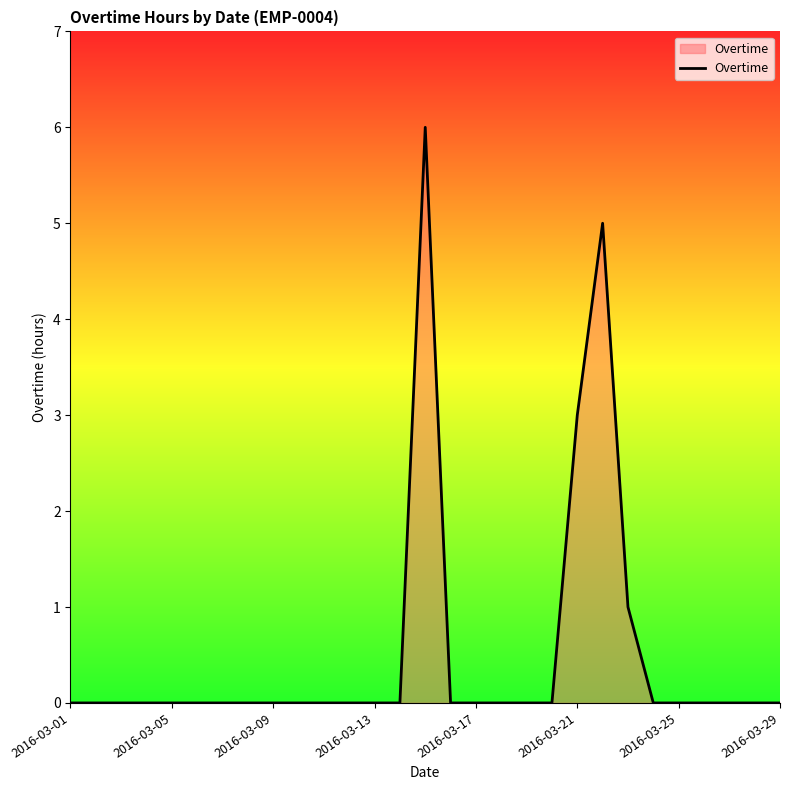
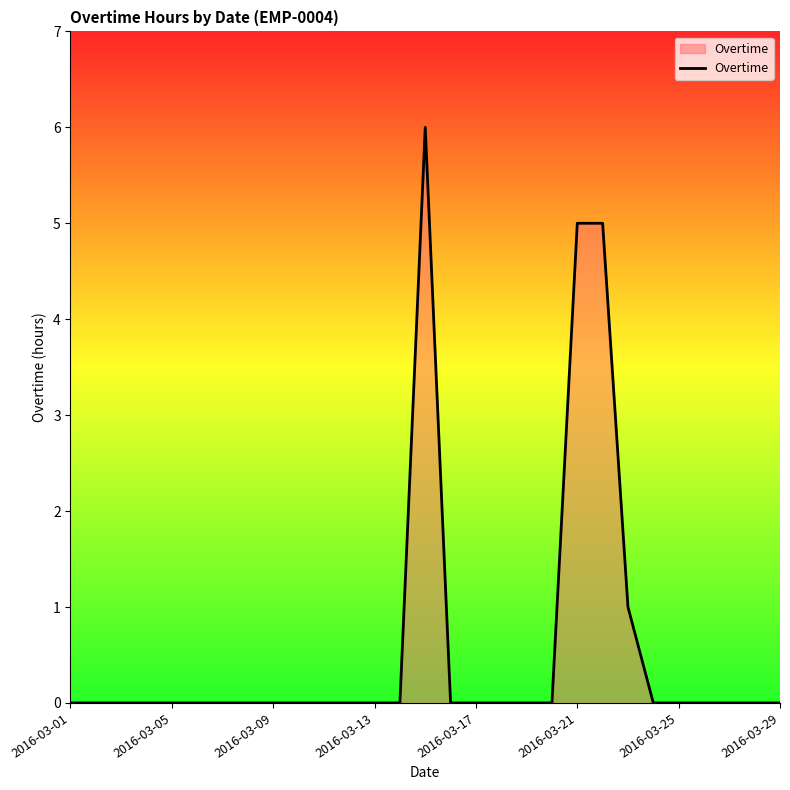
2016-03-21: 3 -> 5
